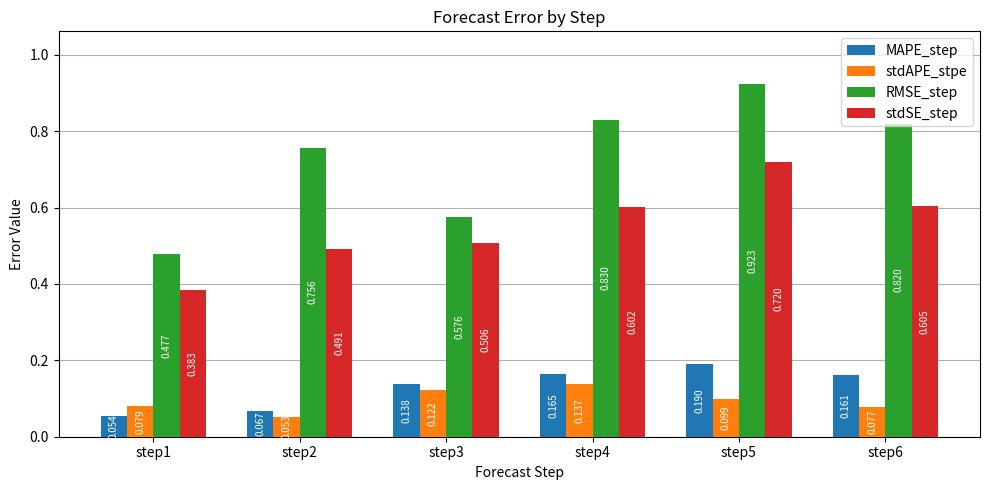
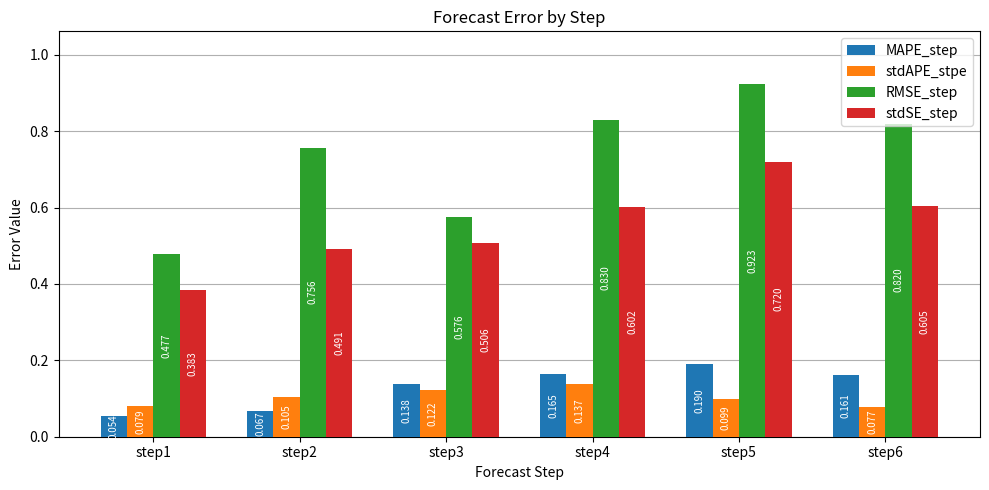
stdAPE_stpe, step2: 0.053 -> 0.105
